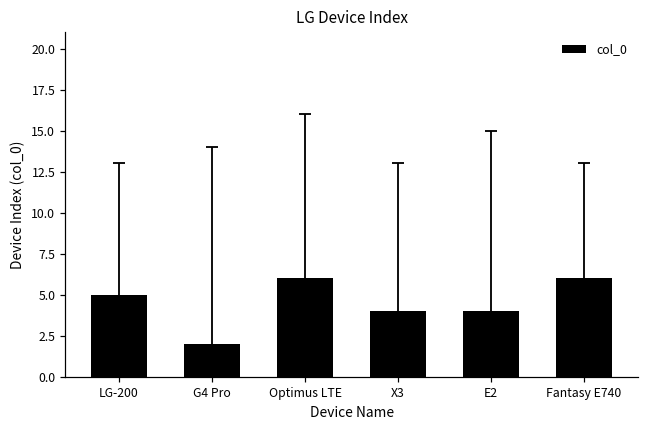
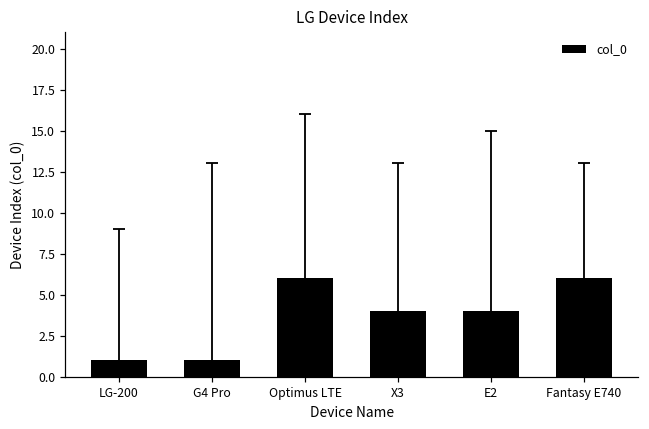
col_0, LG-200: 5 -> 1
col_0, G4 Pro: 2 -> 1
